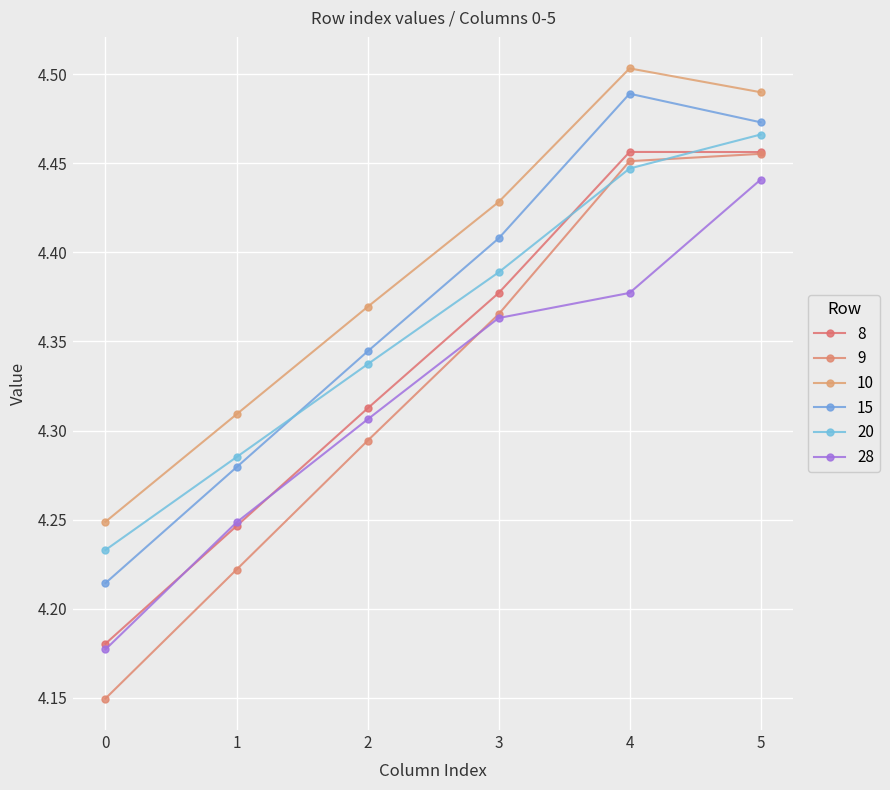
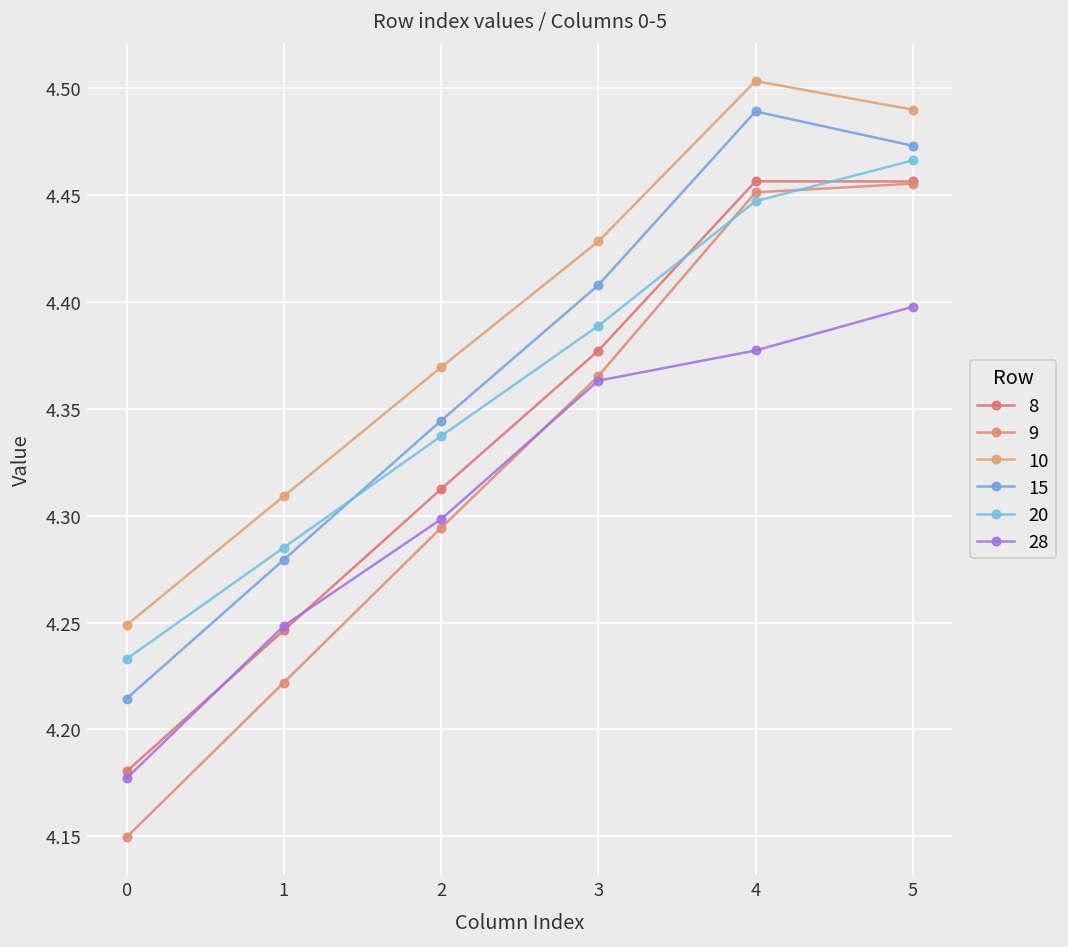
28, 2: 4.306 -> 4.298
28, 5: 4.441 -> 4.398
